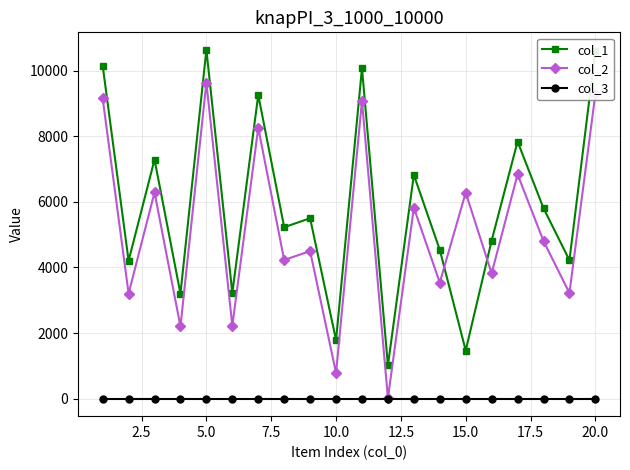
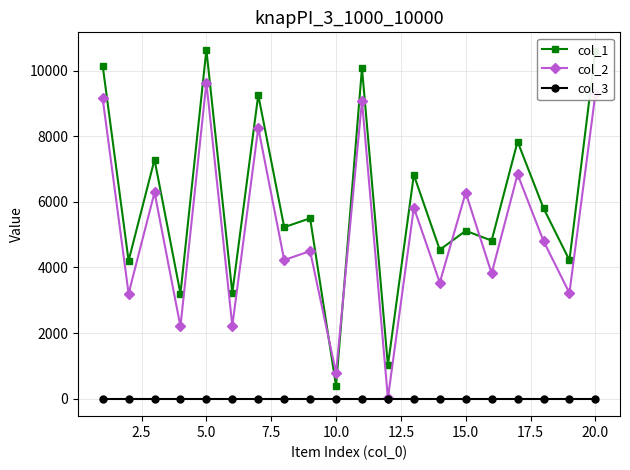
col_1, 10.0: 1800 -> 400
col_1, 15.0: 1500 -> 5100
